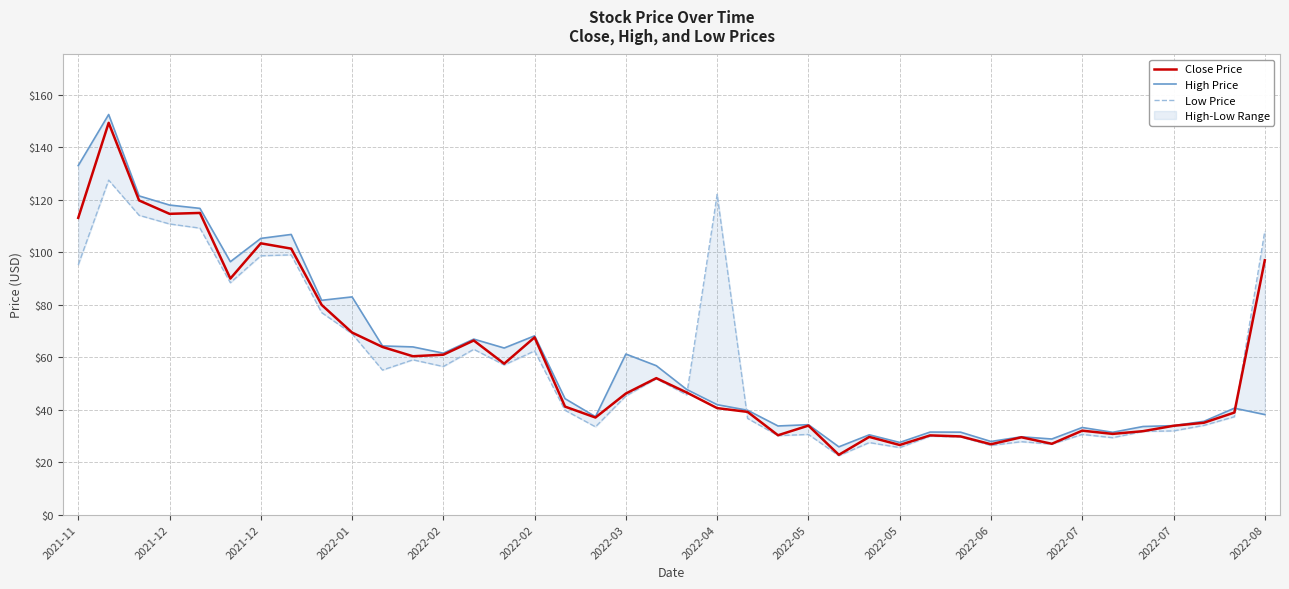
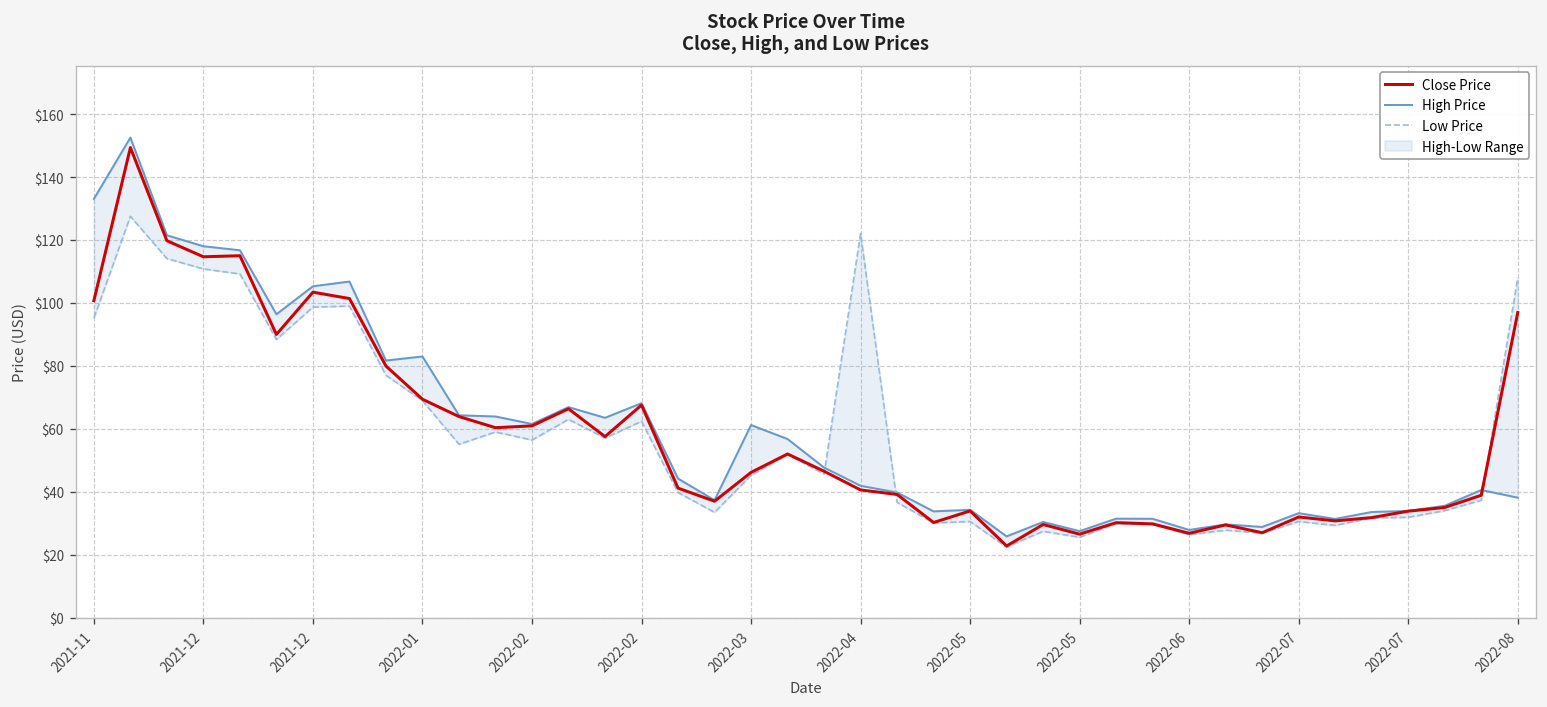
Close Price, 2021-11: $113 -> $101
